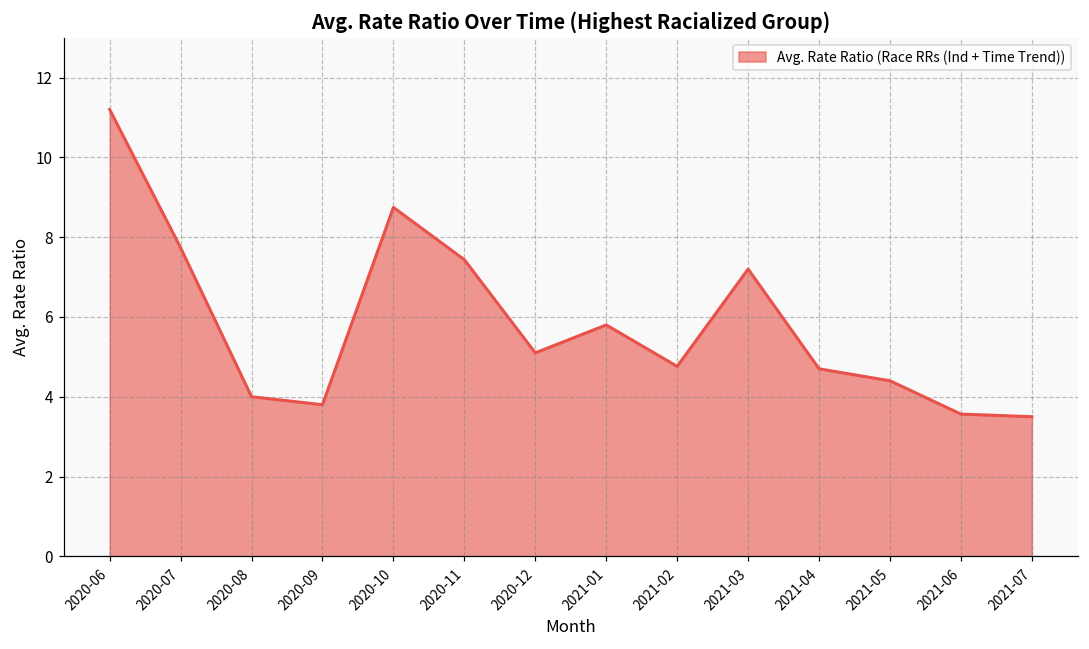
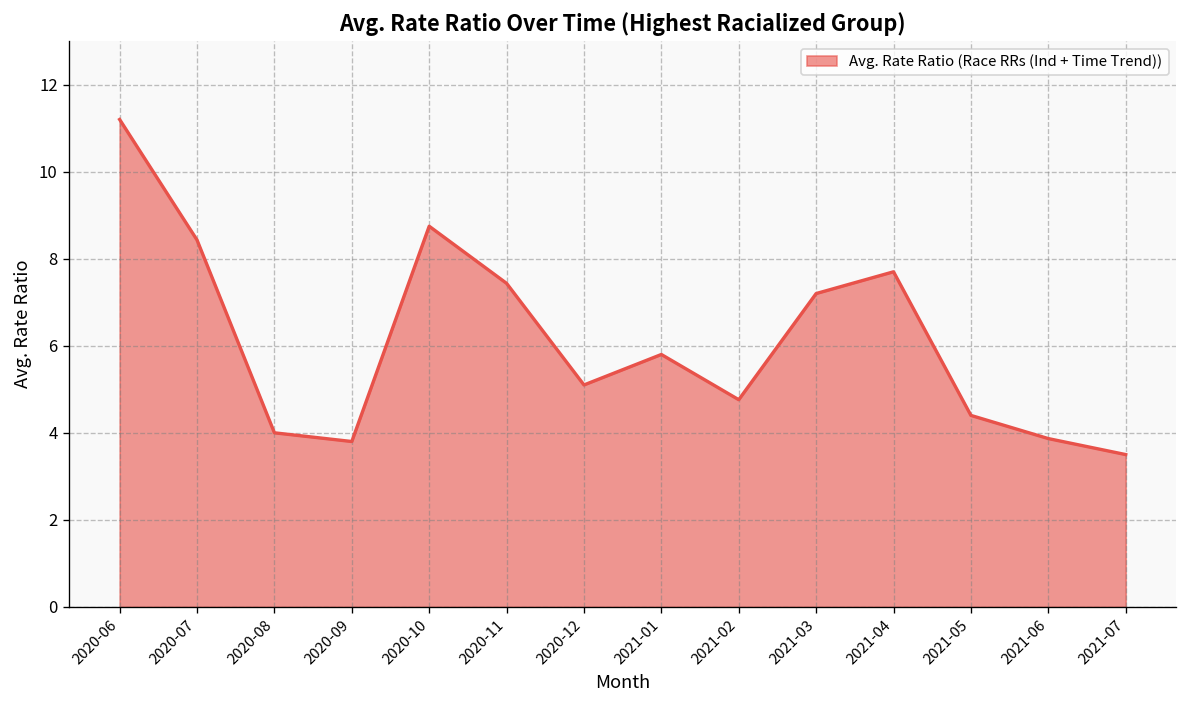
2020-07: 7.7 -> 8.4
2021-04: 4.7 -> 7.7
2021-06: 3.6 -> 3.9
